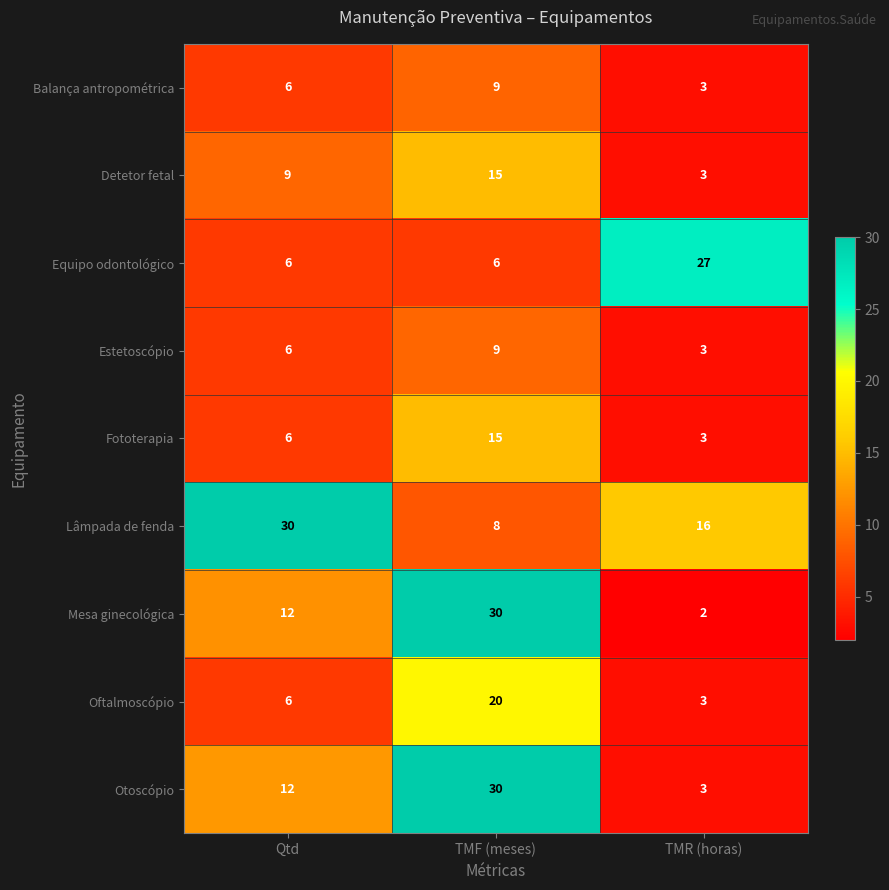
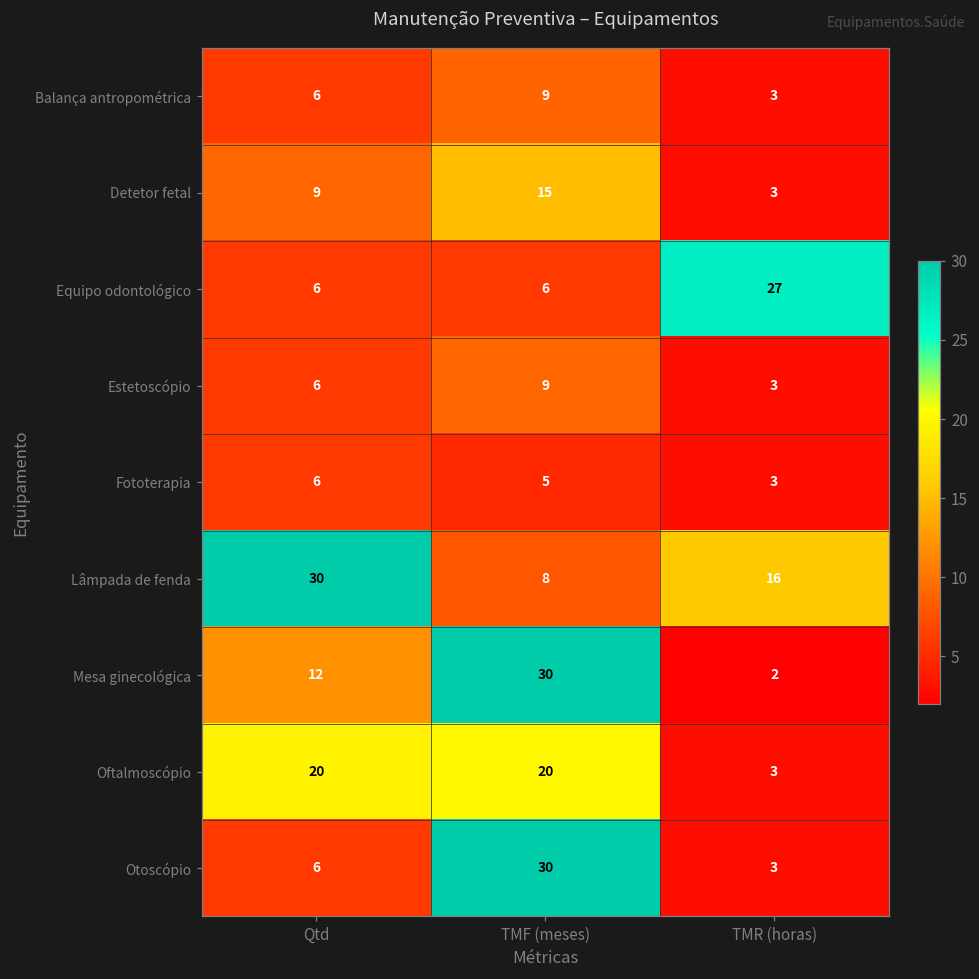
Fototerapia, TMF (meses): 15 -> 5
Oftalmoscópio, Qtd: 6 -> 20
Otoscópio, Qtd: 12 -> 6
